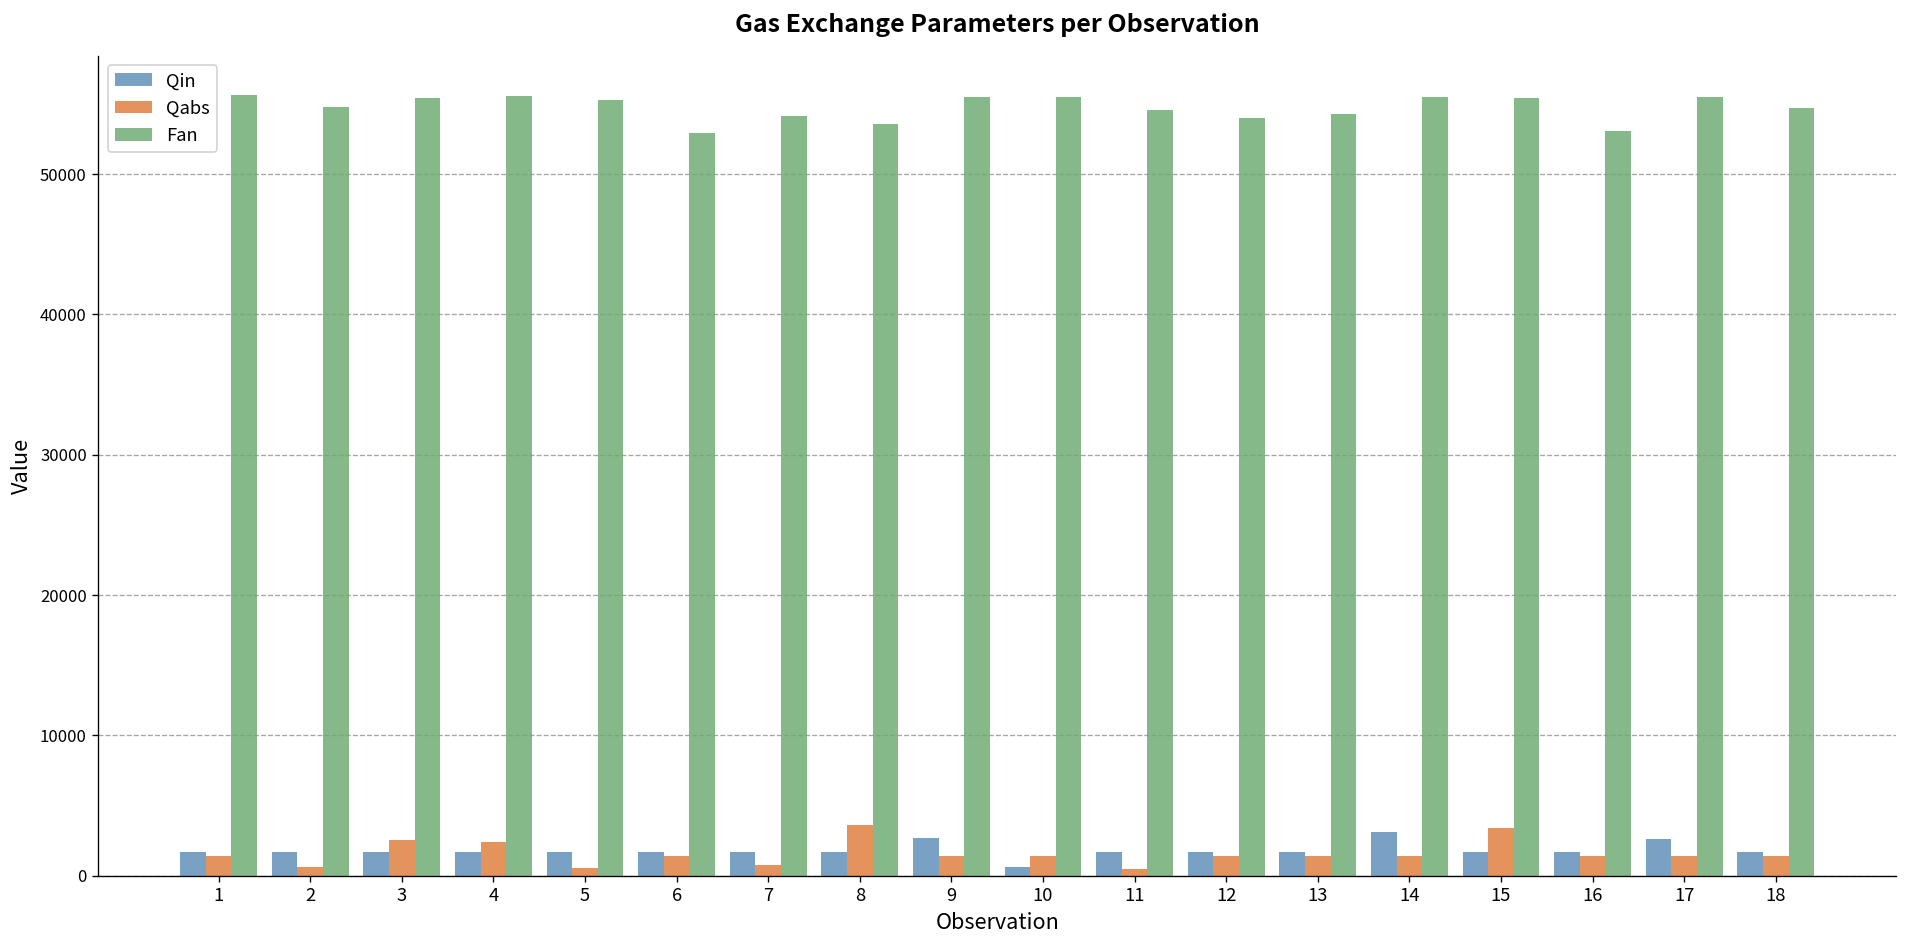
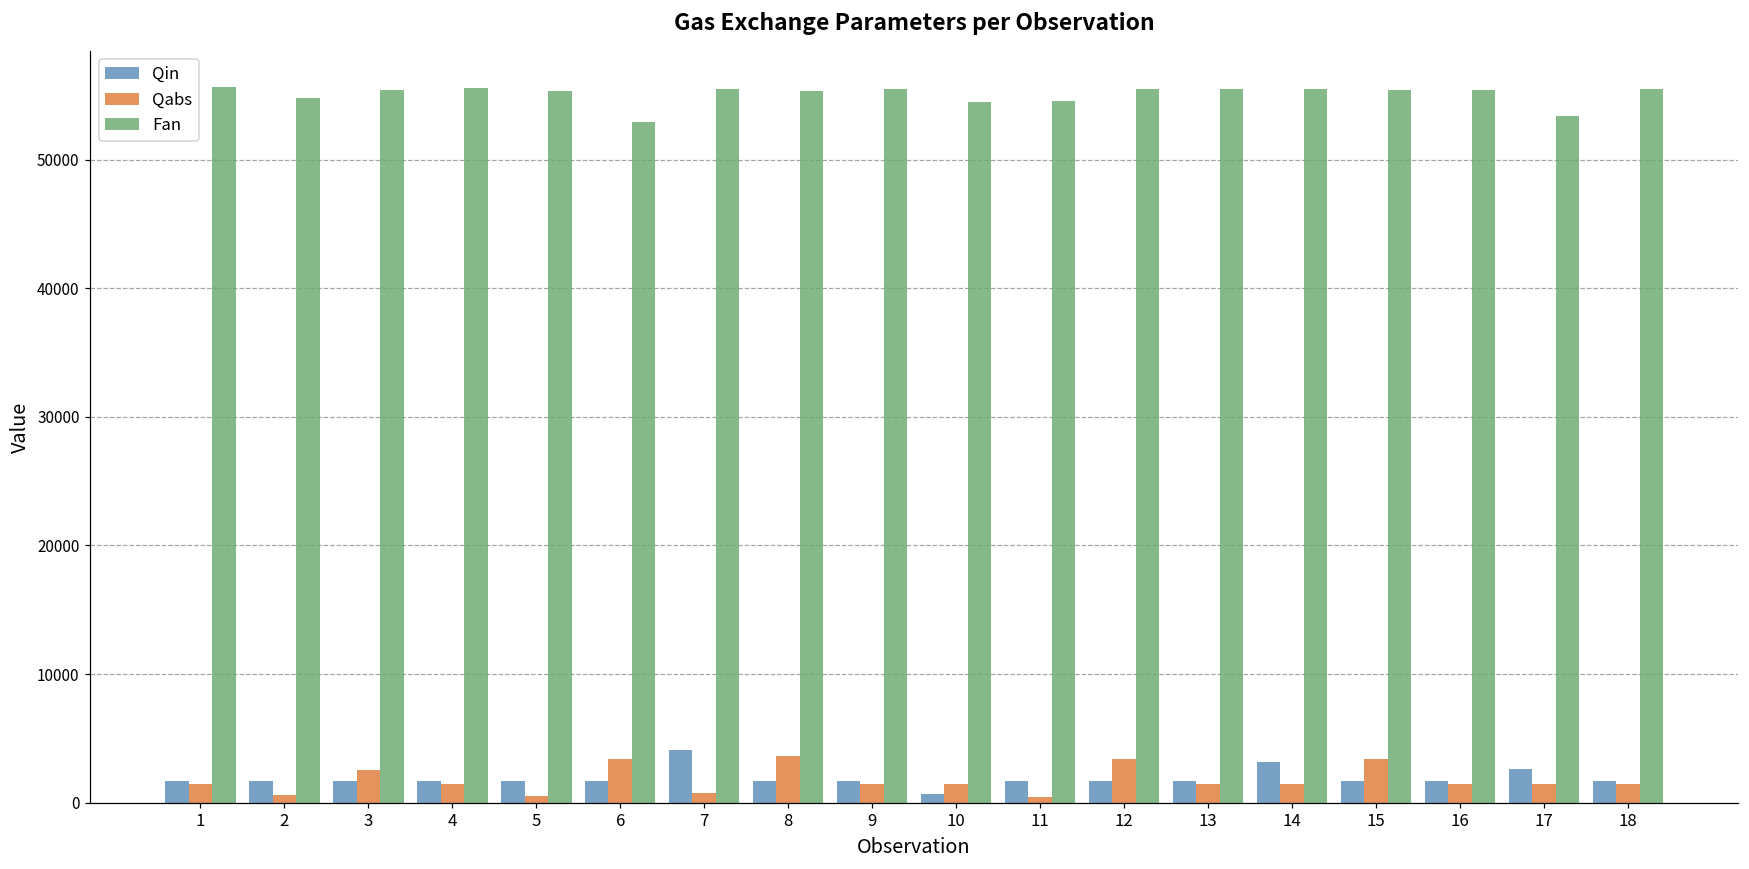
Qabs, 4: 2400 -> 1400
Qabs, 6: 1400 -> 3400
Qin, 7: 1700 -> 4100
Fan, 7: 54100 -> 55500
Fan, 8: 53600 -> 55300
Qin, 9: 2700 -> 1700
Fan, 10: 55500 -> 54500
Qabs, 12: 1400 -> 3400
Fan, 12: 54000 -> 55500
Fan, 13: 54300 -> 55500
Fan, 16: 53100 -> 55400
Fan, 17: 55500 -> 53400
Fan, 18: 54700 -> 55500
